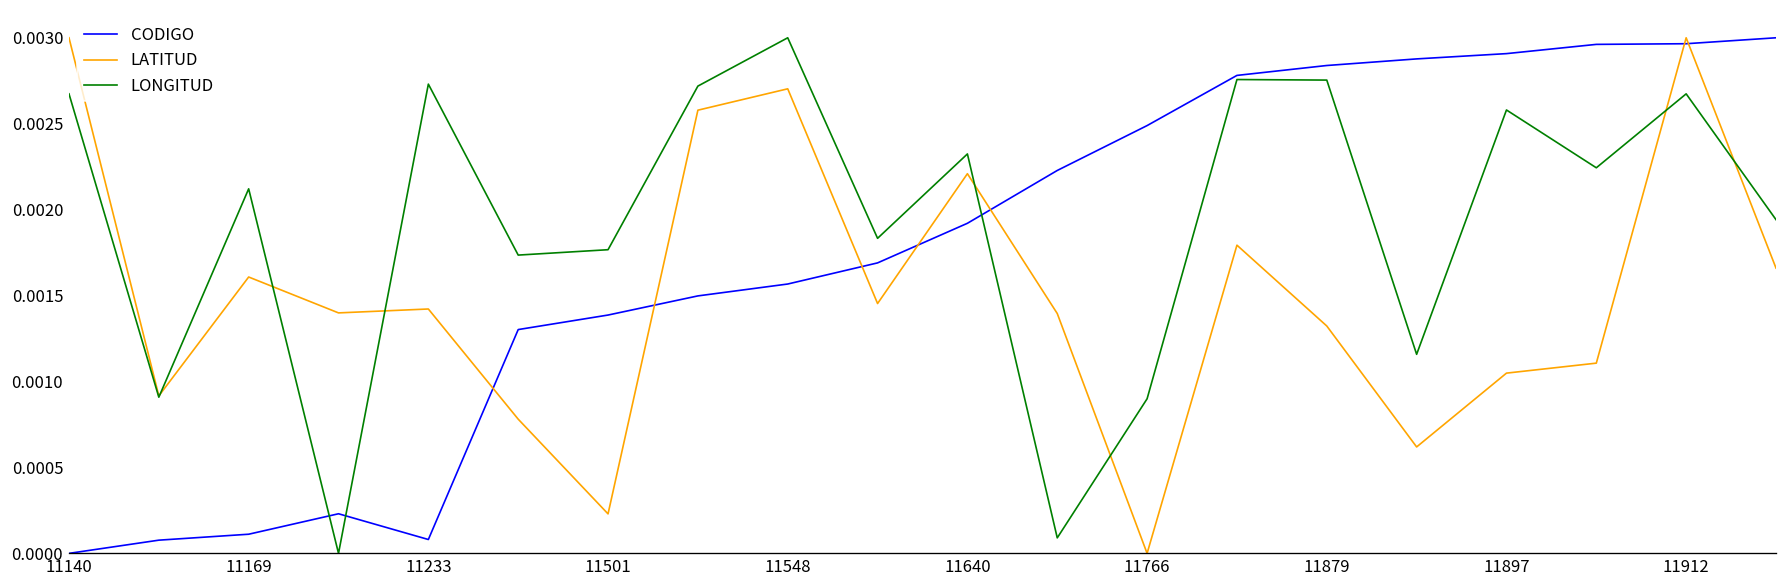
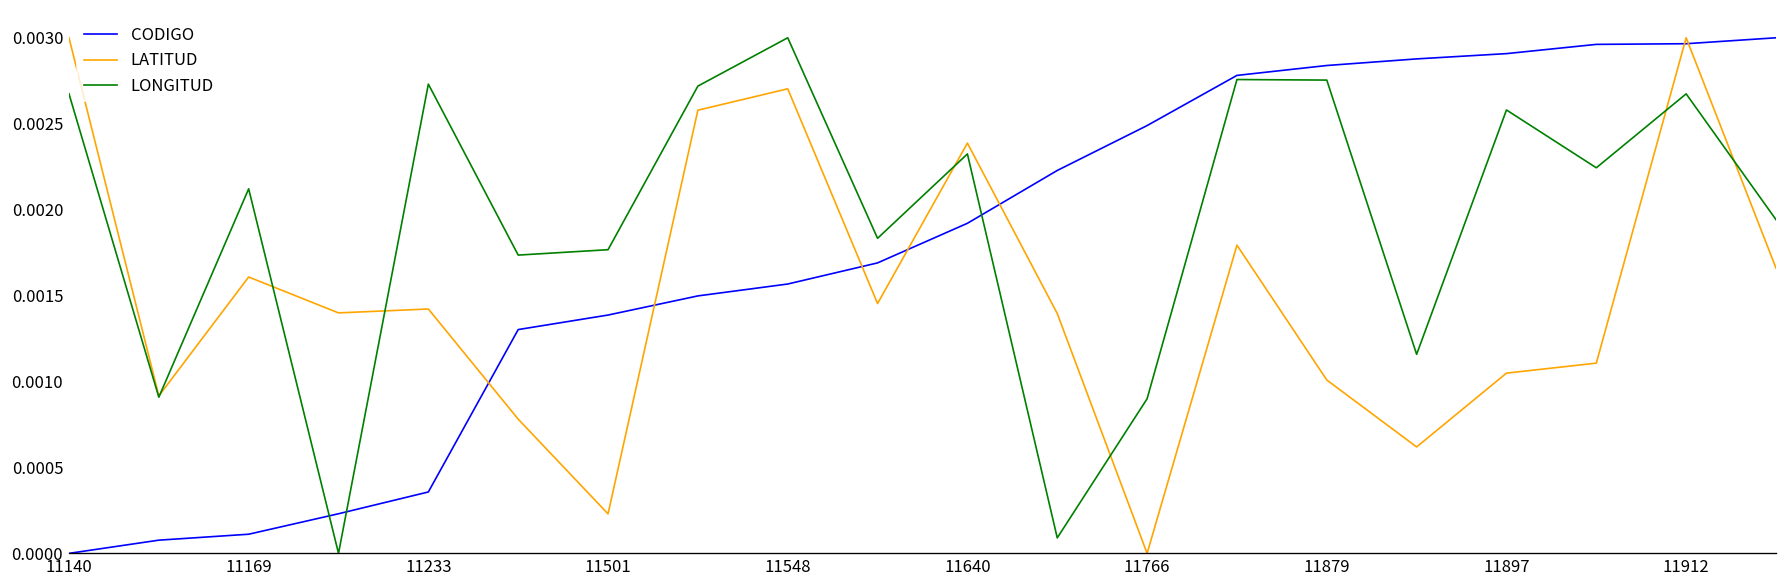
CODIGO, 11233: 0.00008 -> 0.00036
LATITUD, 11640: 0.00221 -> 0.00239
LATITUD, 11879: 0.00132 -> 0.00101
